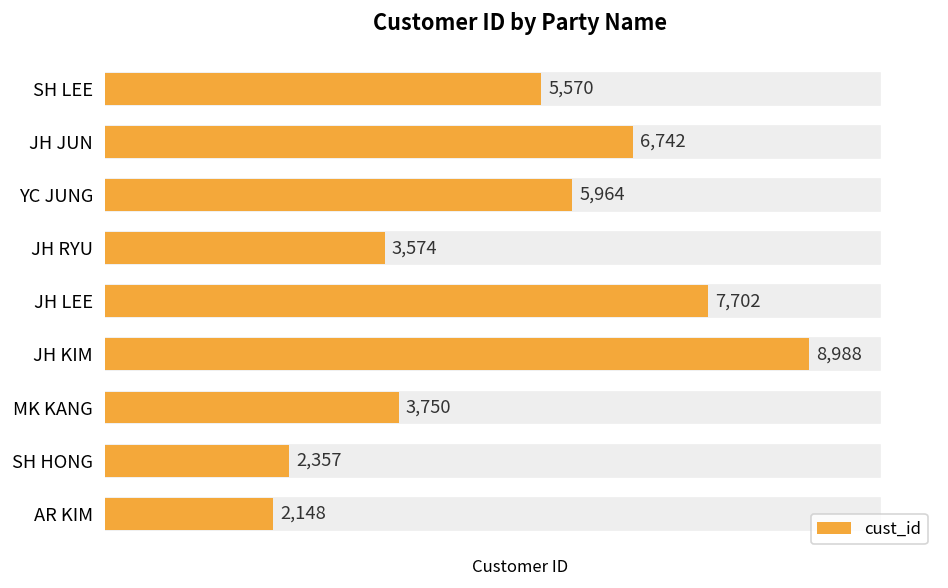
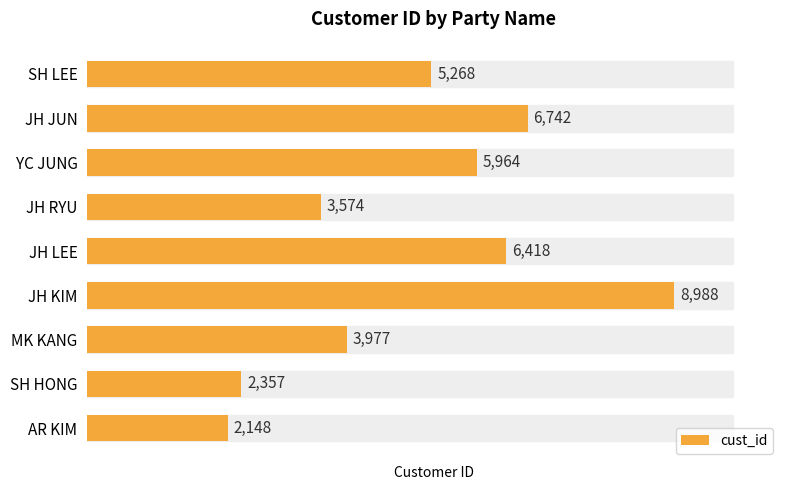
SH LEE: 5,570 -> 5,268
JH LEE: 7,702 -> 6,418
MK KANG: 3,750 -> 3,977
